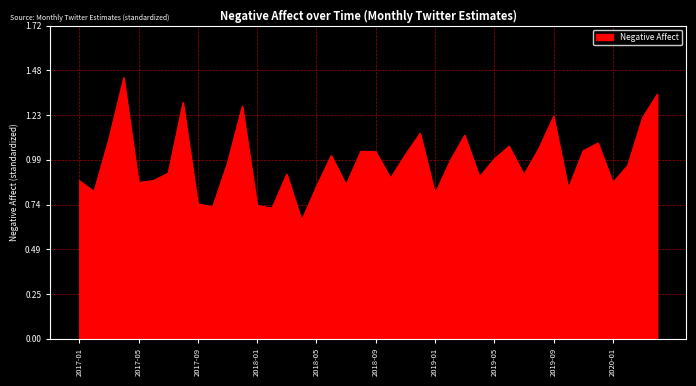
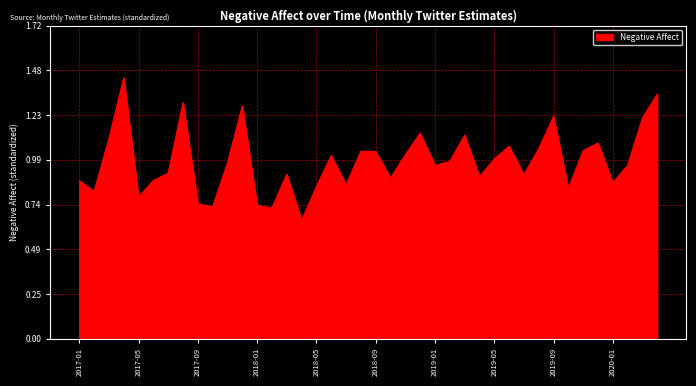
2017-05: 0.86 -> 0.78
2019-01: 0.80 -> 0.95
